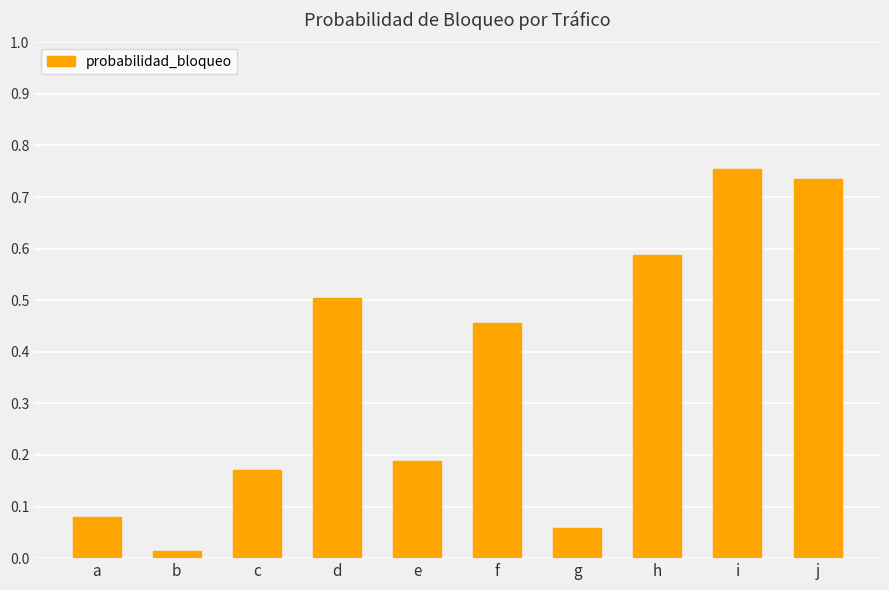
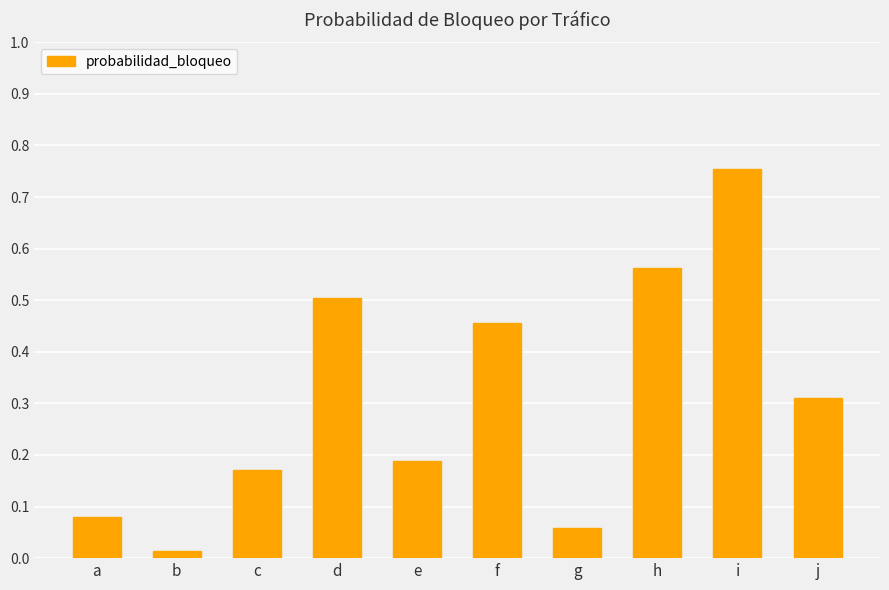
h: 0.59 -> 0.56
j: 0.73 -> 0.31
